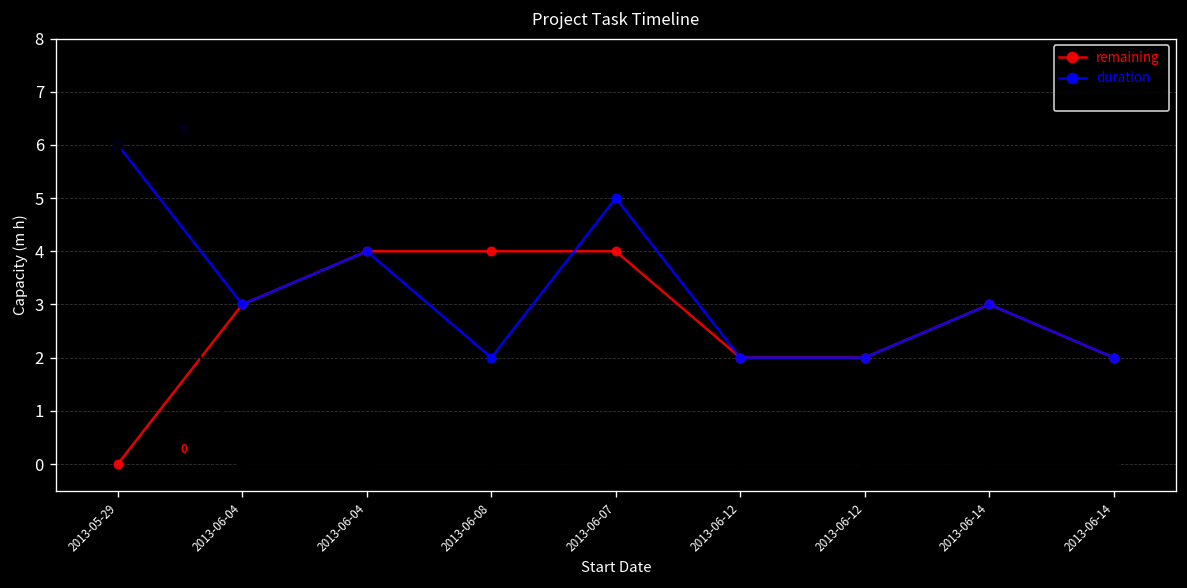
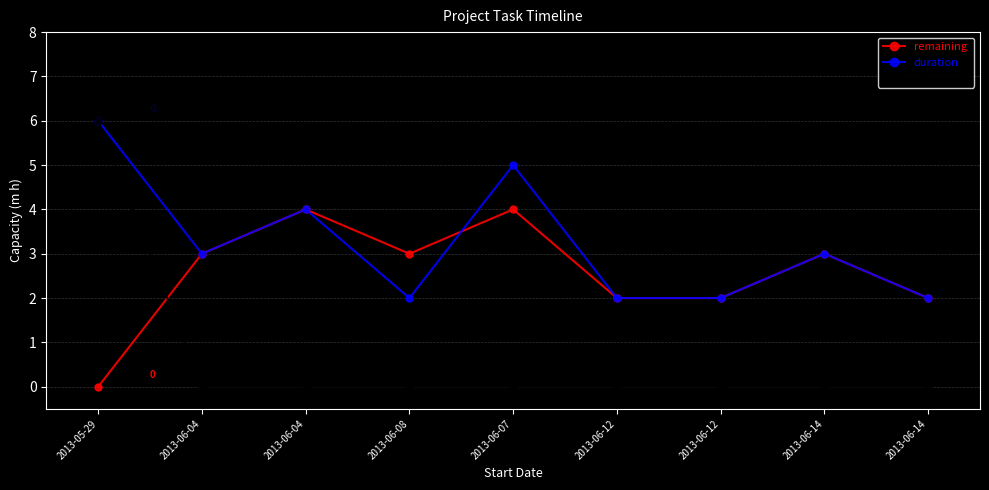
remaining, 2013-06-08: 4 -> 3
